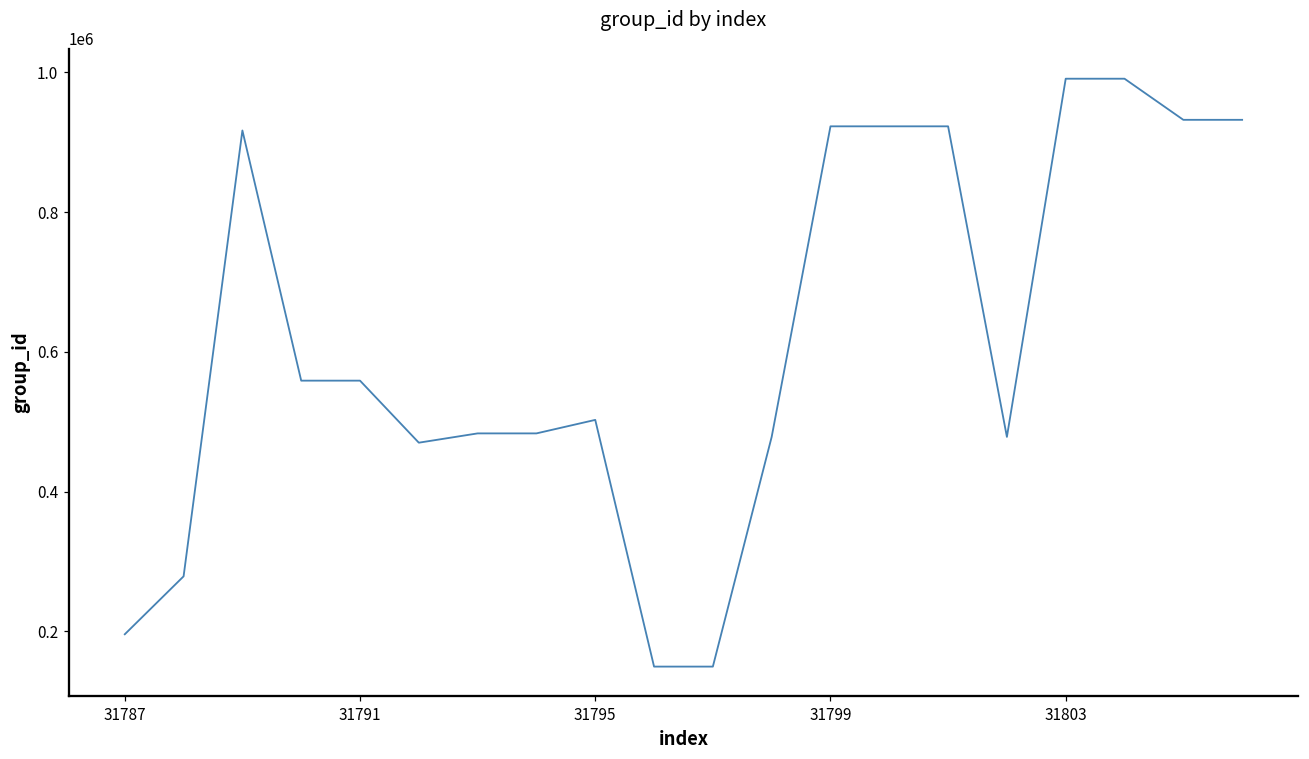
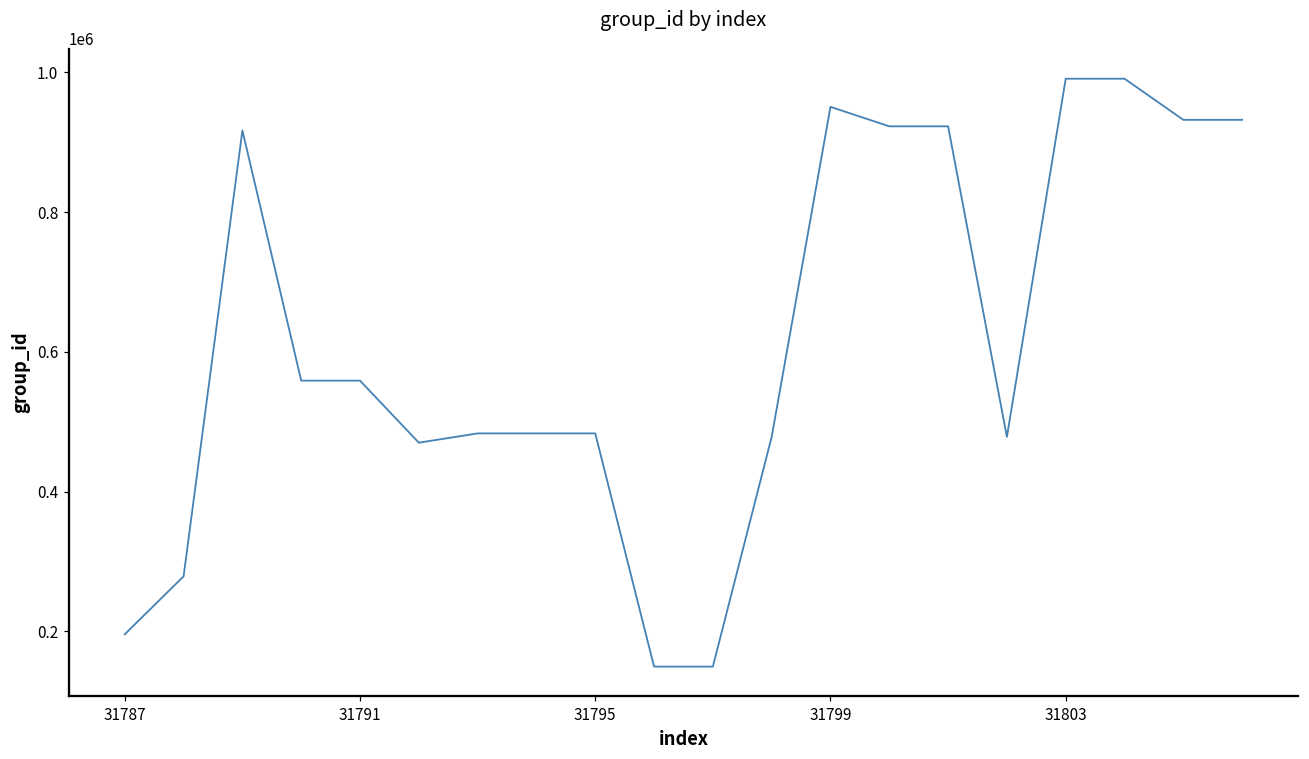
31795: 500000 -> 480000
31799: 920000 -> 950000
